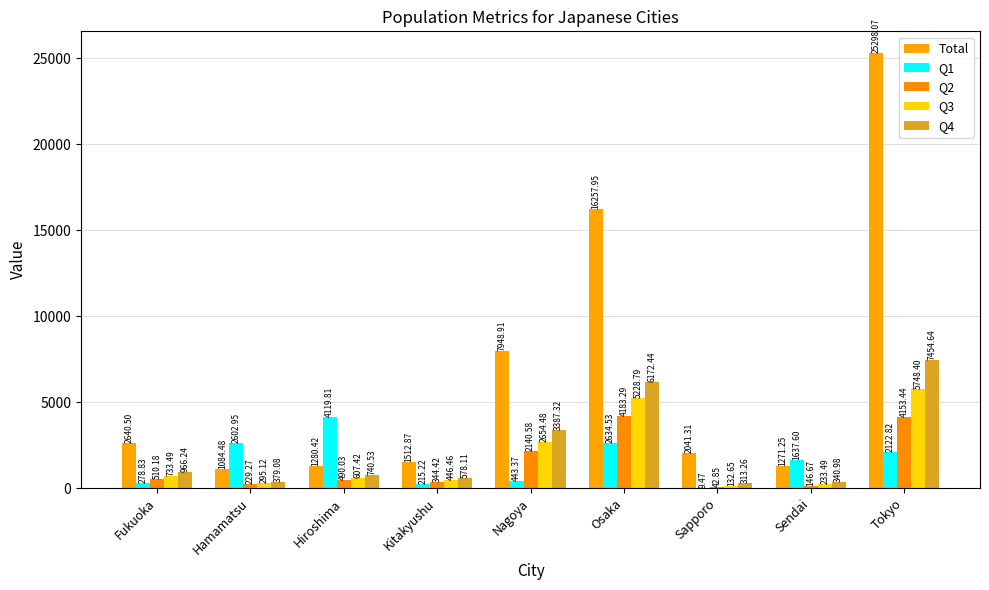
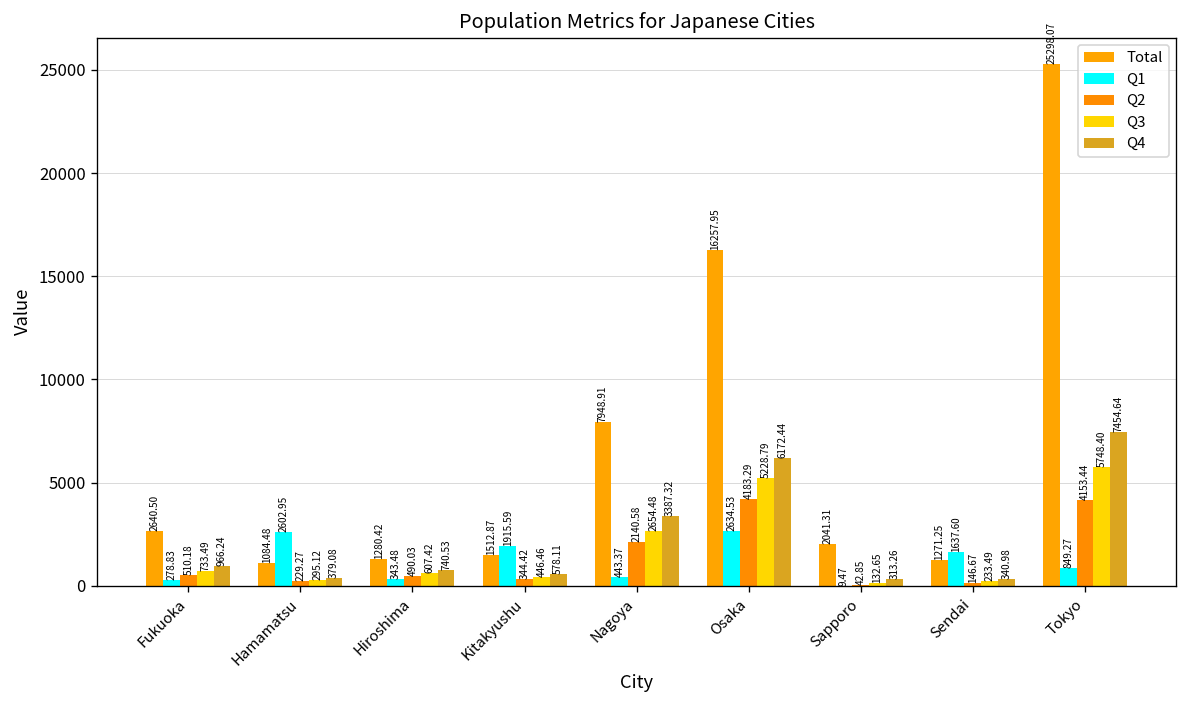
Q1, Hiroshima: 4119.81 -> 343.48
Q1, Kitakyushu: 215.22 -> 1915.59
Q1, Tokyo: 2122.82 -> 849.27
